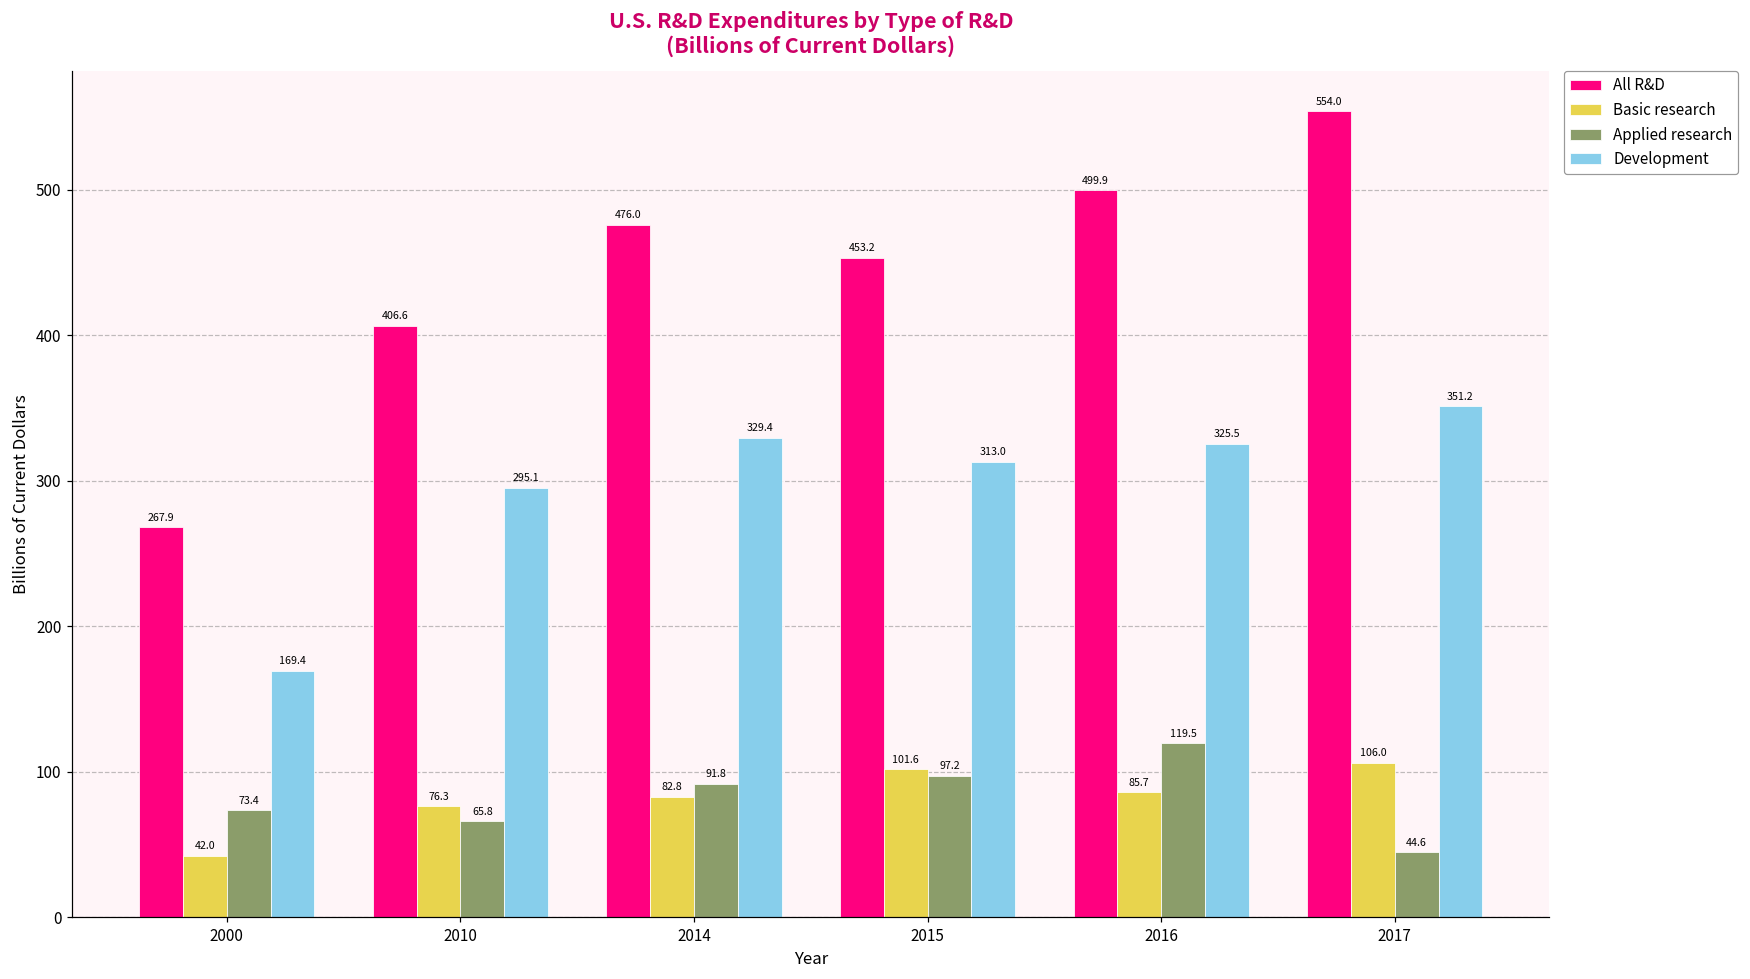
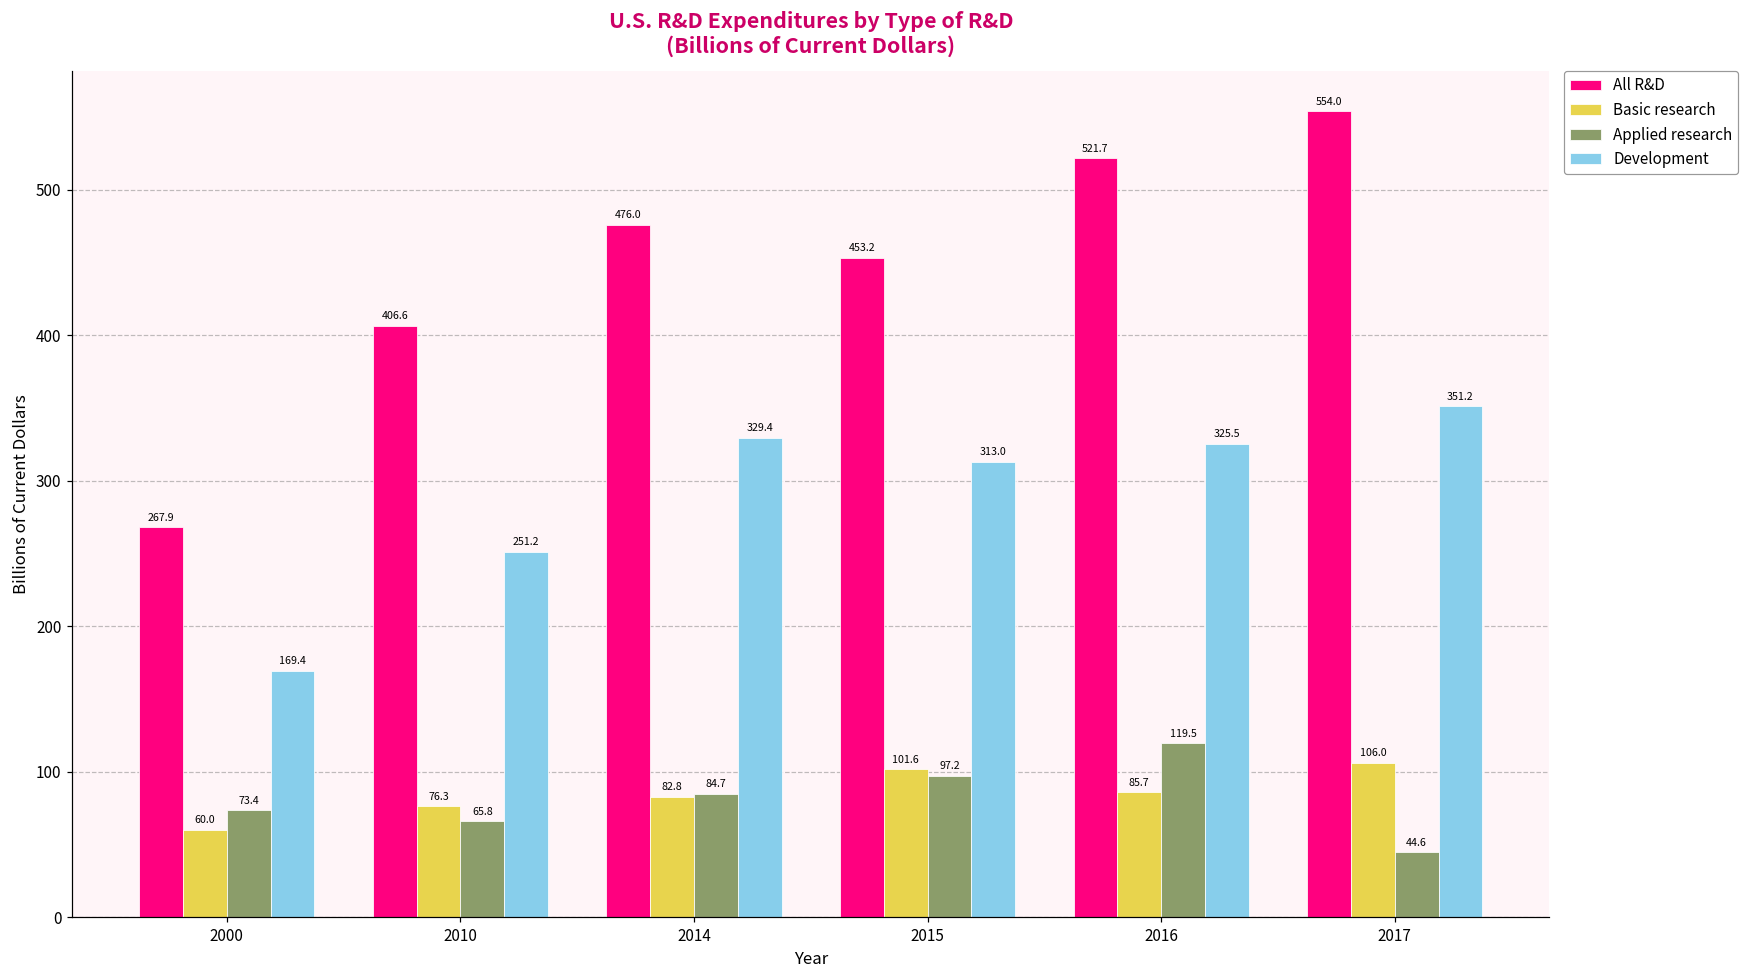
Basic research, 2000: 42.0 -> 60.0
Development, 2010: 295.1 -> 251.2
Applied research, 2014: 91.8 -> 84.7
All R&D, 2016: 499.9 -> 521.7
